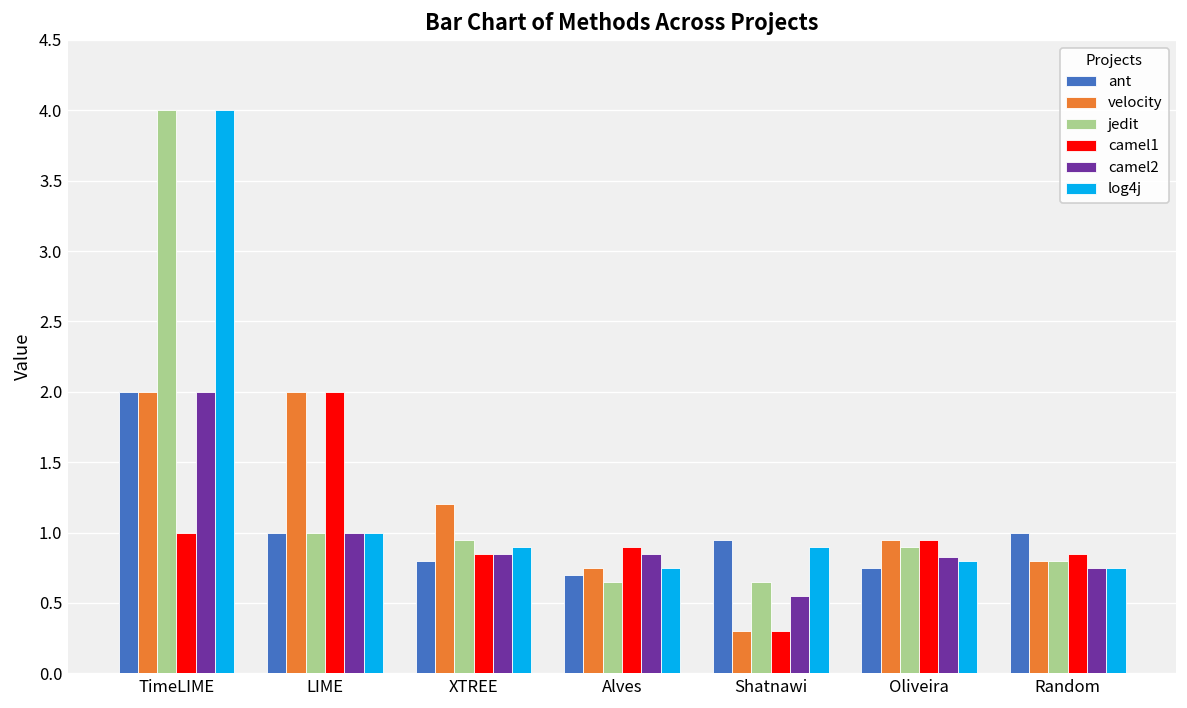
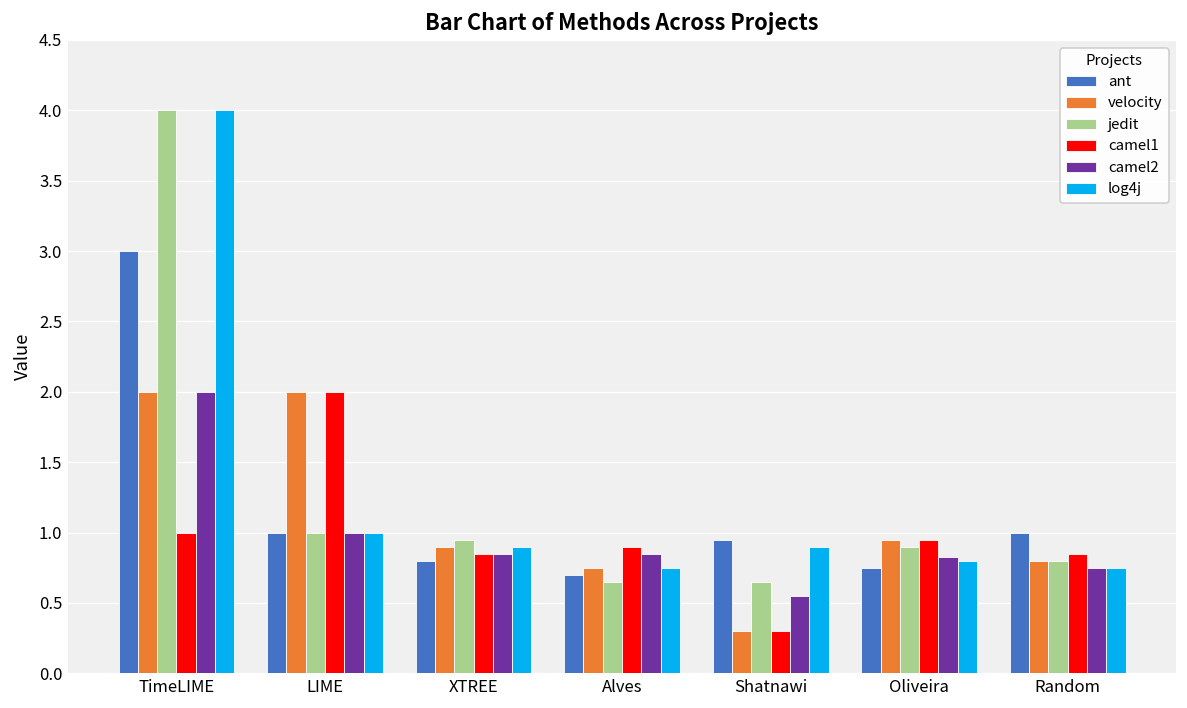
ant, TimeLIME: 2 -> 3
velocity, XTREE: 1.2 -> 0.9
